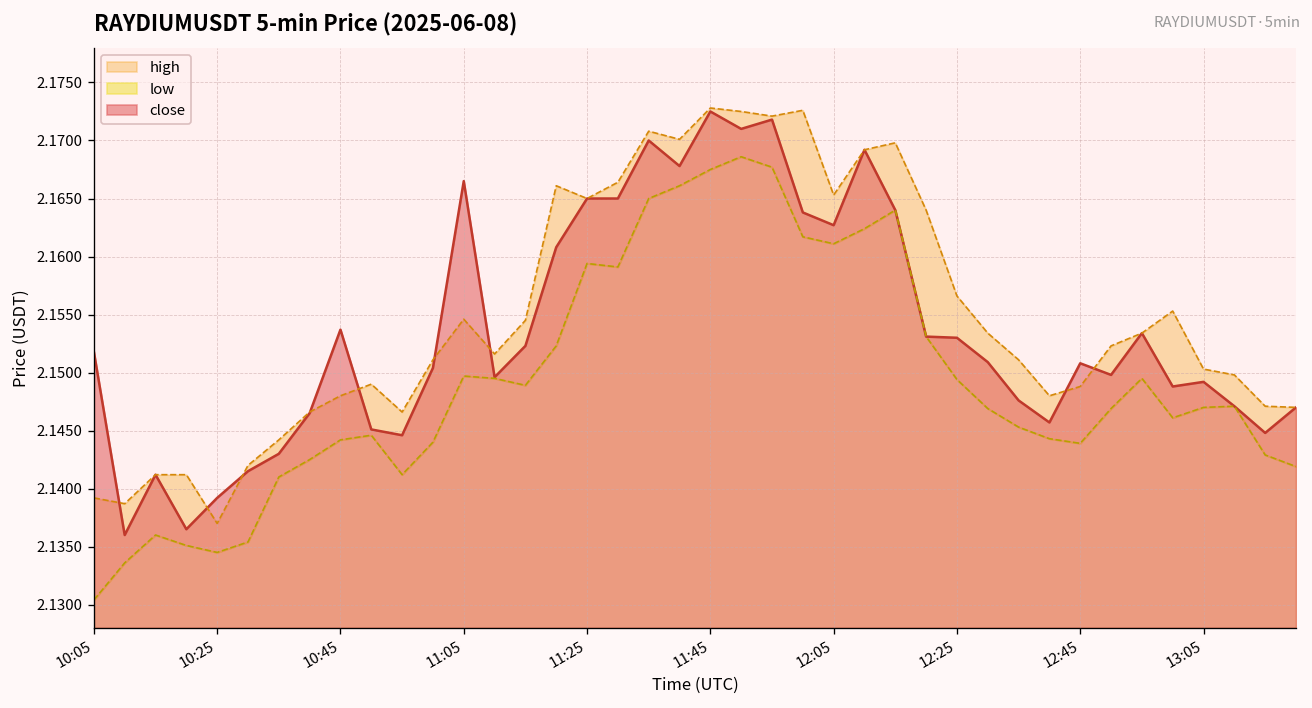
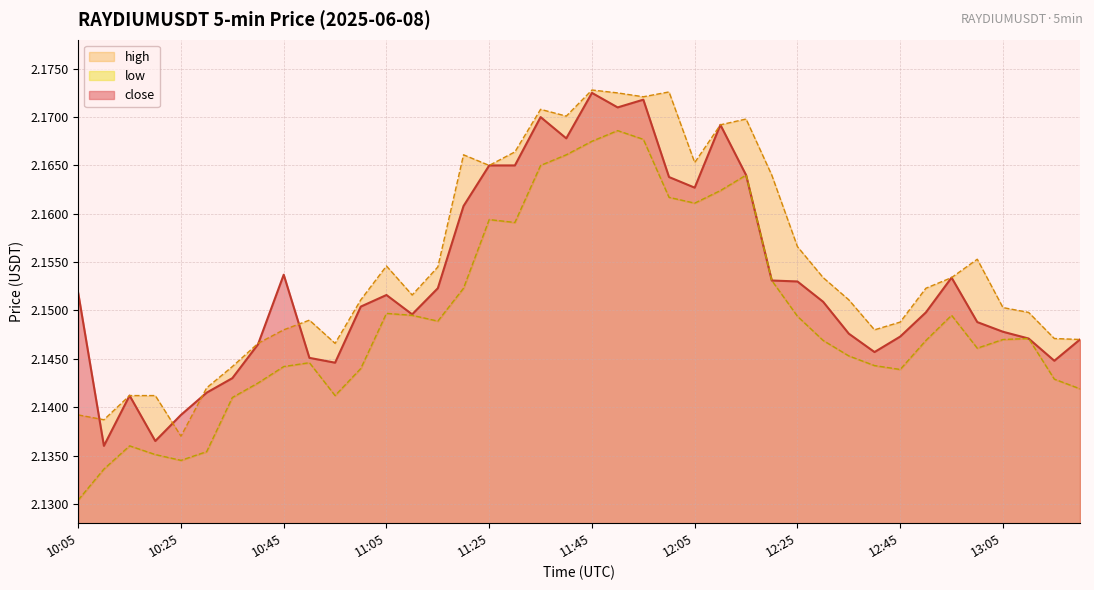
close, 11:05: 2.167 -> 2.152
close, 12:45: 2.151 -> 2.147
close, 13:05: 2.149 -> 2.148
